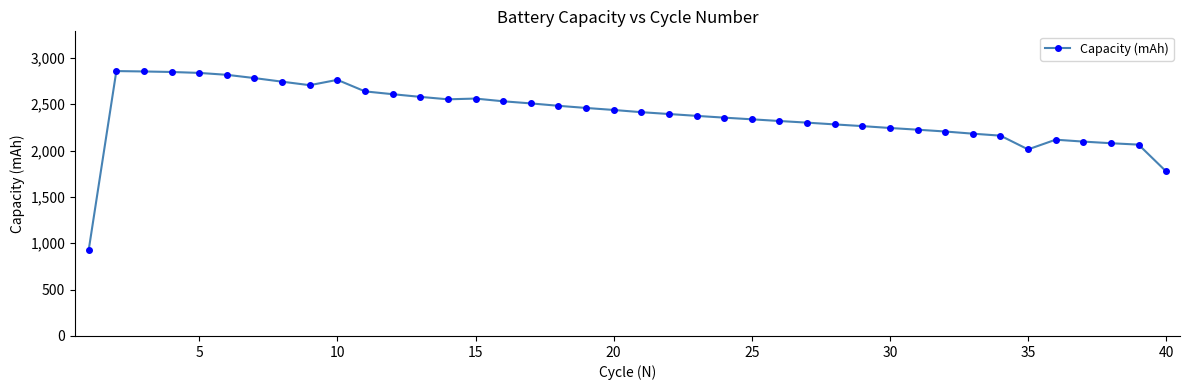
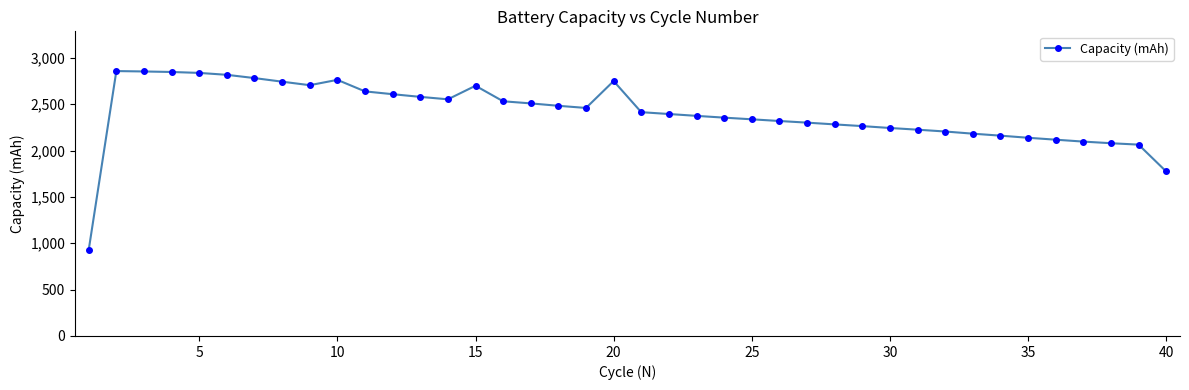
15: 2,600 -> 2,700
20: 2,400 -> 2,700
35: 2,000 -> 2,100
